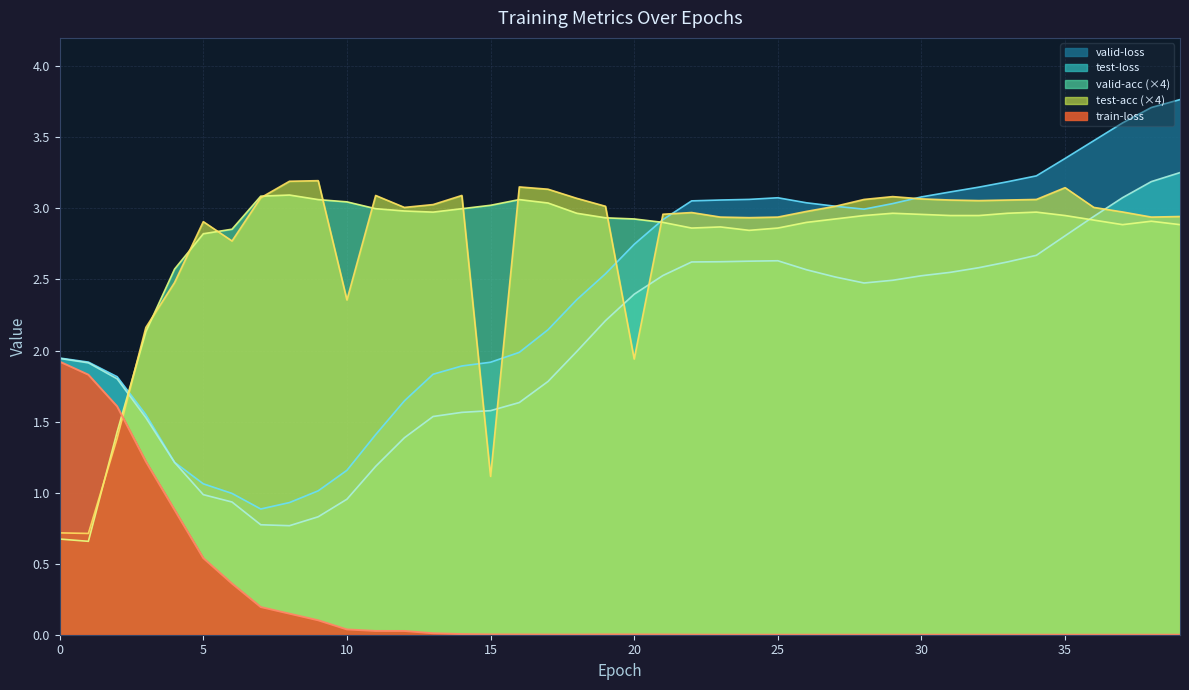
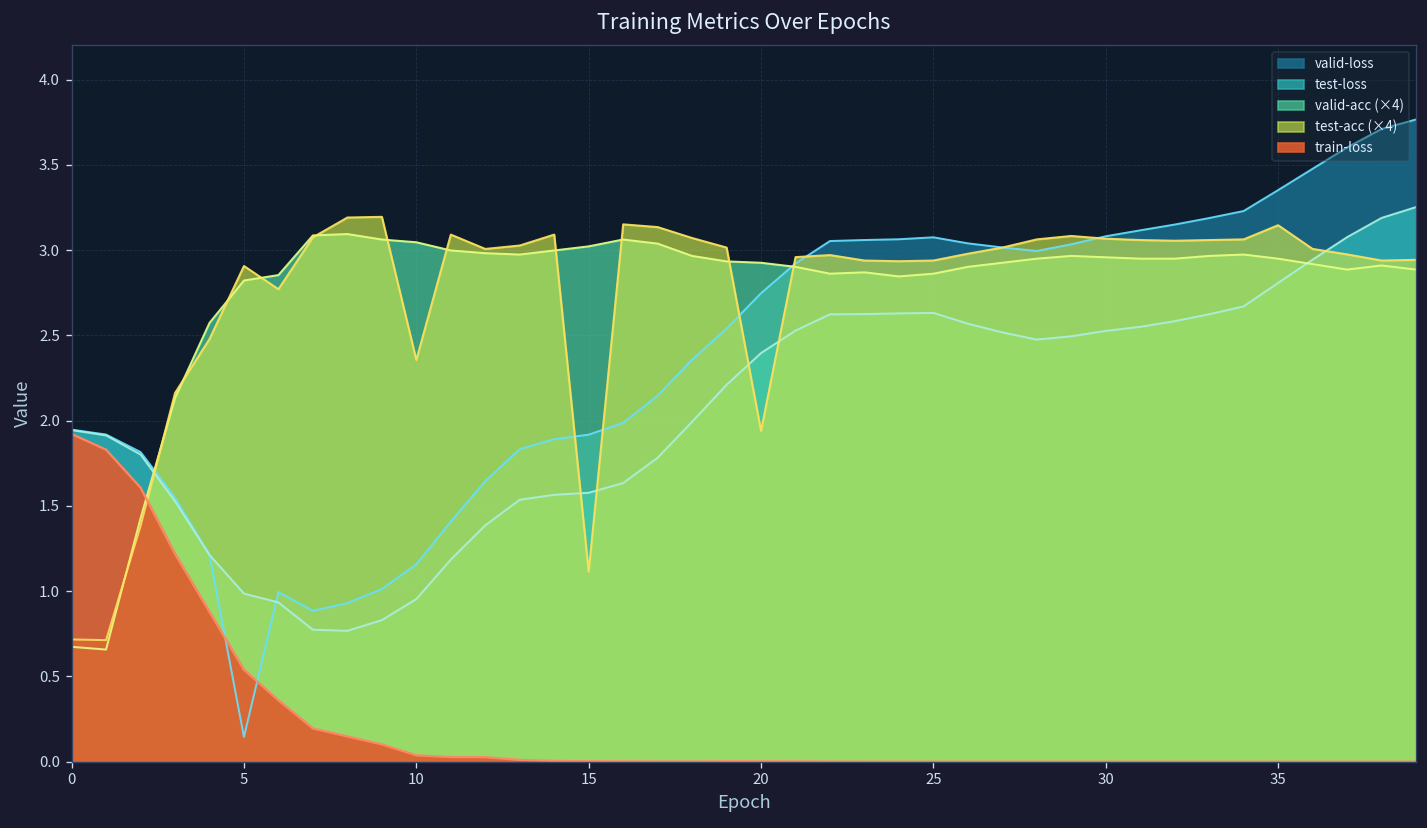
valid-loss, 5: 1.06 -> 0.14
